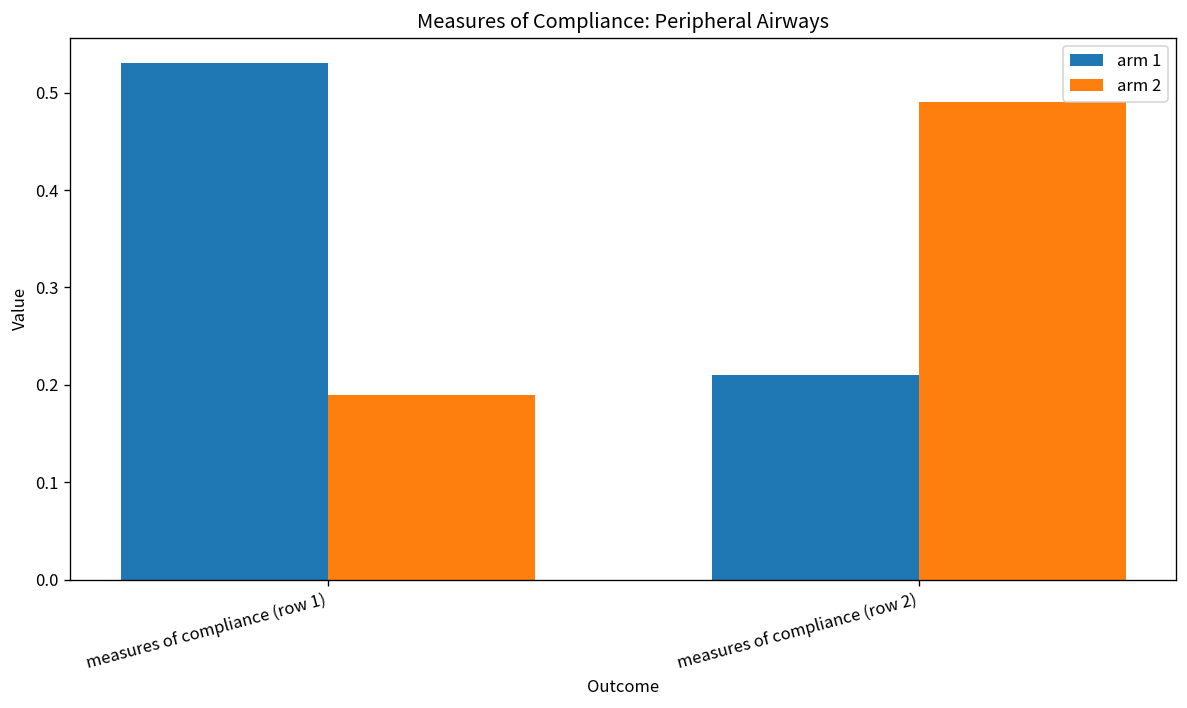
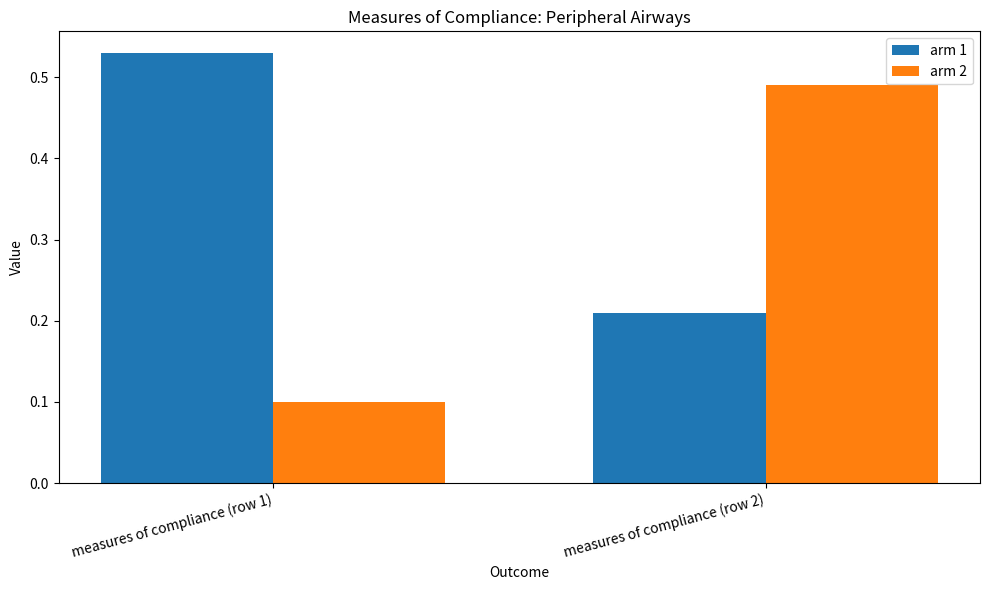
arm 2, measures of compliance (row 1): 0.19 -> 0.10
